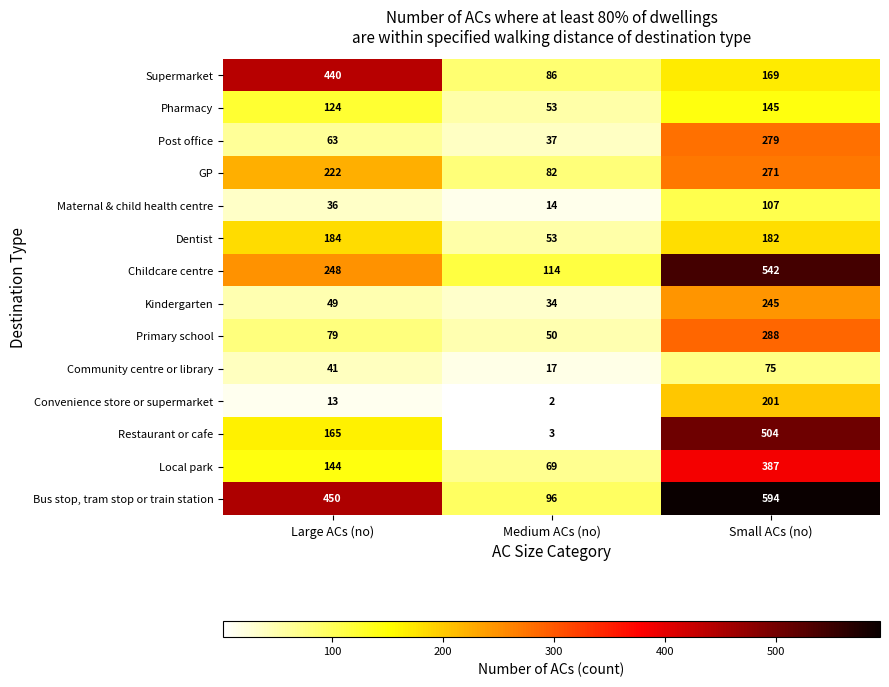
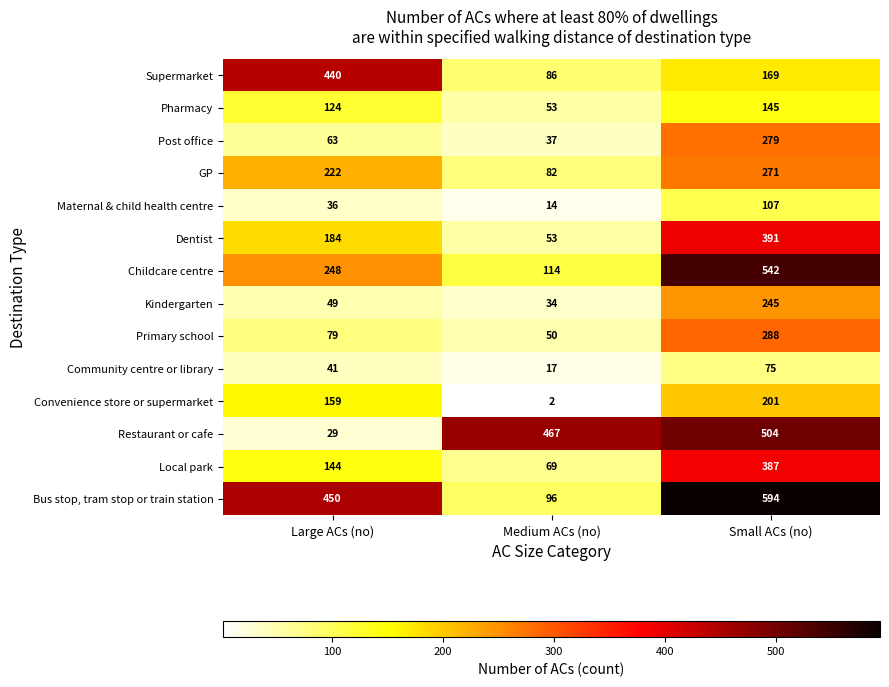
Dentist, Small ACs (no): 182 -> 391
Convenience store or supermarket, Large ACs (no): 13 -> 159
Restaurant or cafe, Large ACs (no): 165 -> 29
Restaurant or cafe, Medium ACs (no): 3 -> 467
